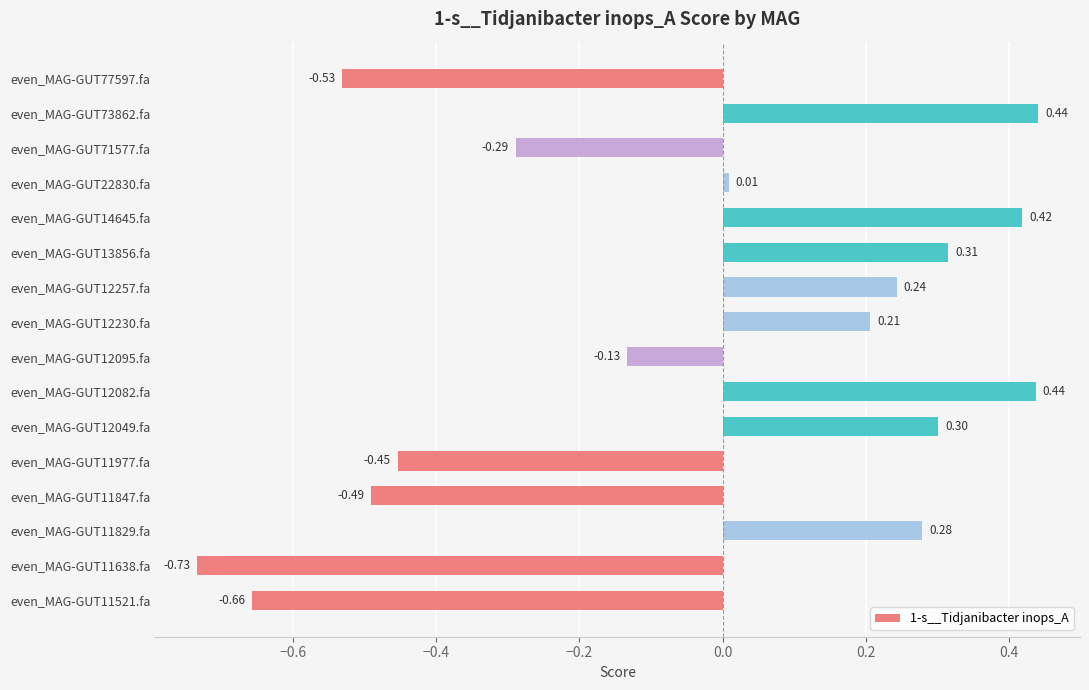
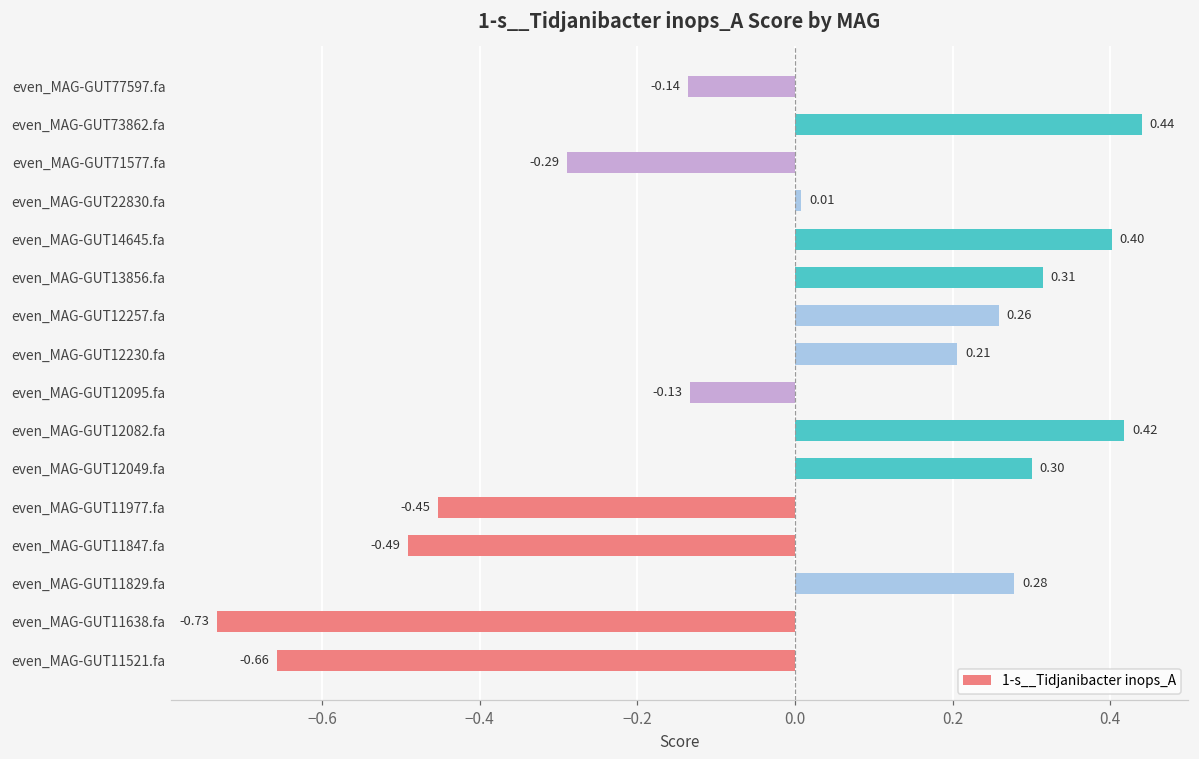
even_MAG-GUT77597.fa: -0.53 -> -0.14
even_MAG-GUT14645.fa: 0.42 -> 0.40
even_MAG-GUT12257.fa: 0.24 -> 0.26
even_MAG-GUT12082.fa: 0.44 -> 0.42
